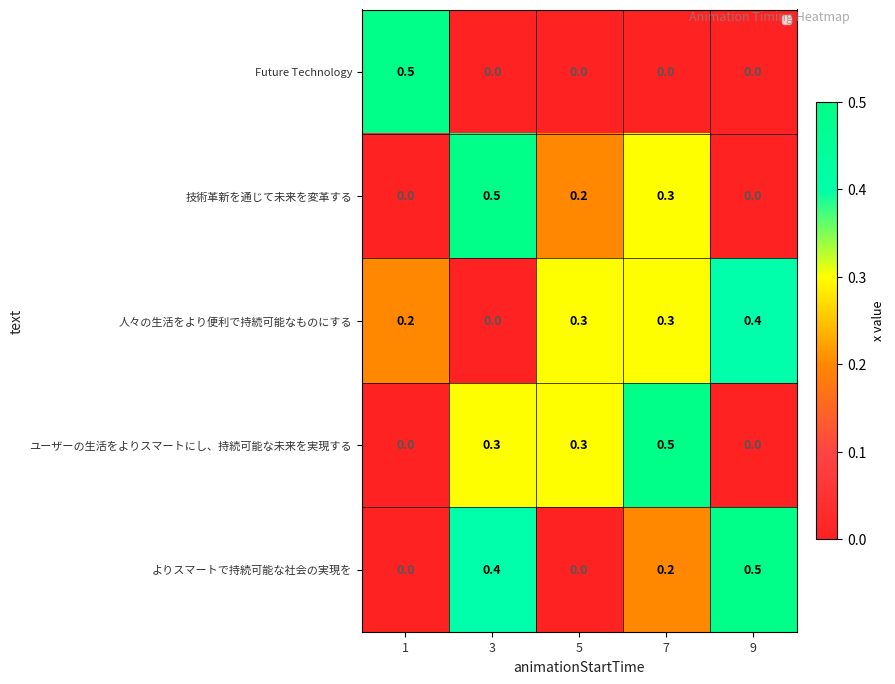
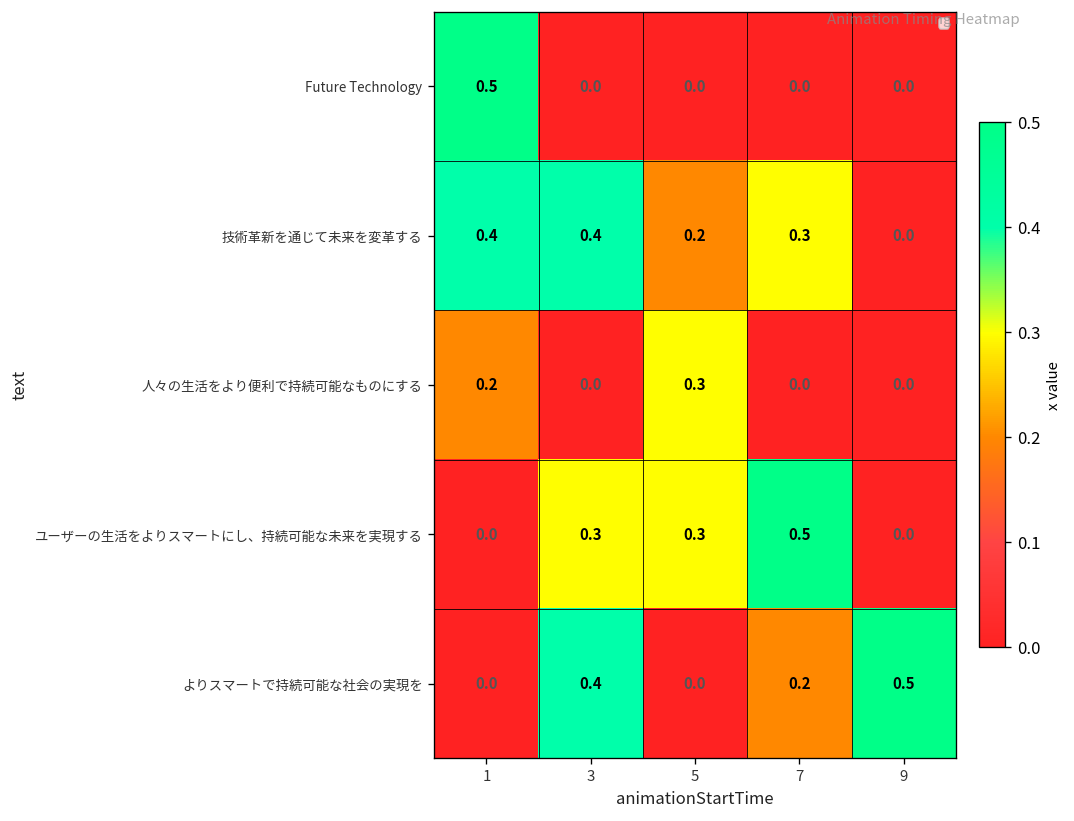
技術革新を通じて未来を変革する, 1: 0.0 -> 0.4
技術革新を通じて未来を変革する, 3: 0.5 -> 0.4
人々の生活をより便利で持続可能なものにする, 7: 0.3 -> 0.0
人々の生活をより便利で持続可能なものにする, 9: 0.4 -> 0.0
